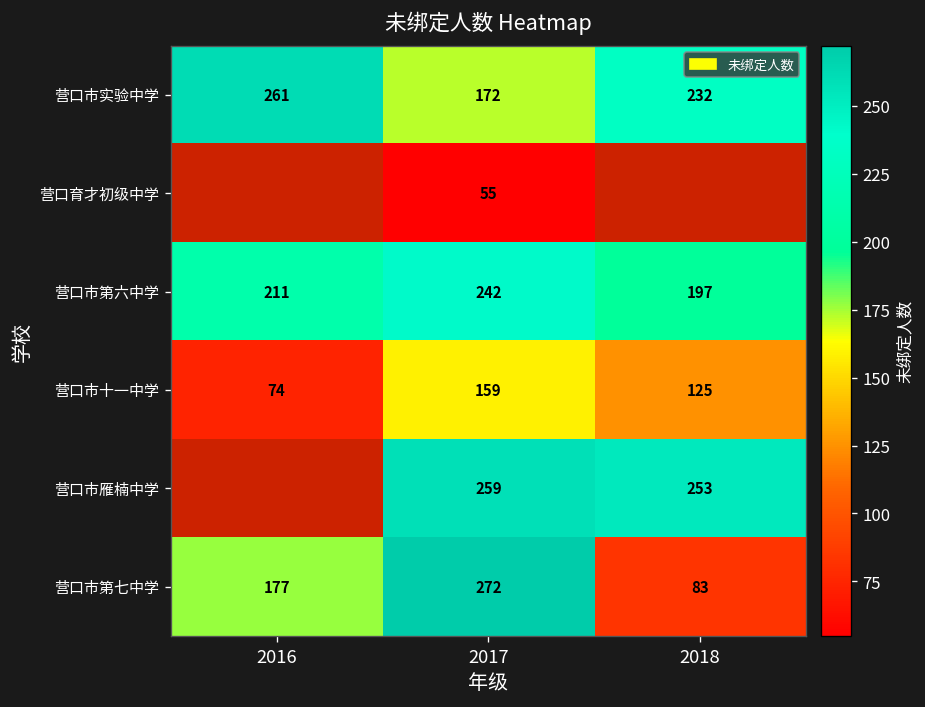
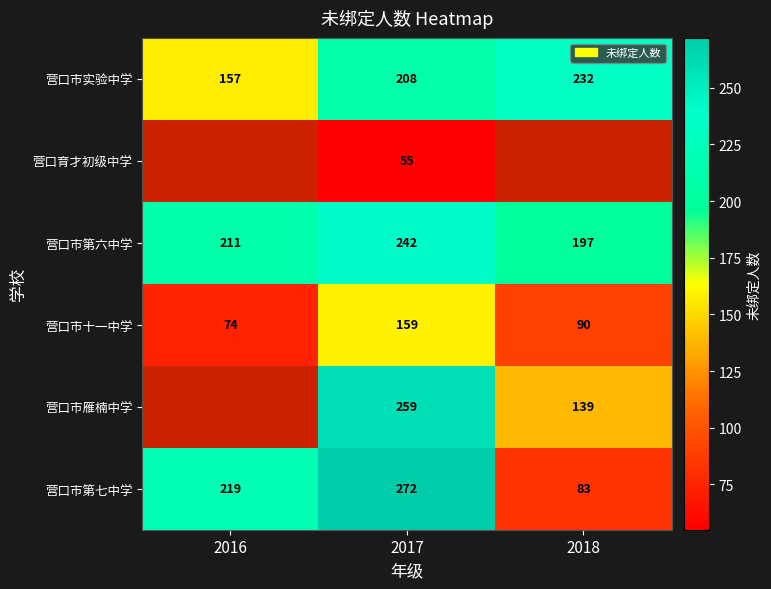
营口市实验中学, 2016: 261 -> 157
营口市实验中学, 2017: 172 -> 208
营口市十一中学, 2018: 125 -> 90
营口市雁楠中学, 2018: 253 -> 139
营口市第七中学, 2016: 177 -> 219
